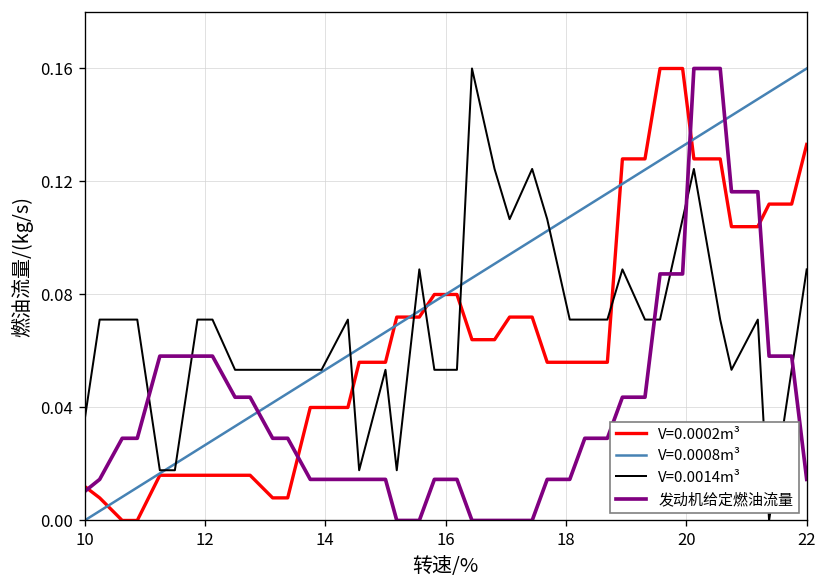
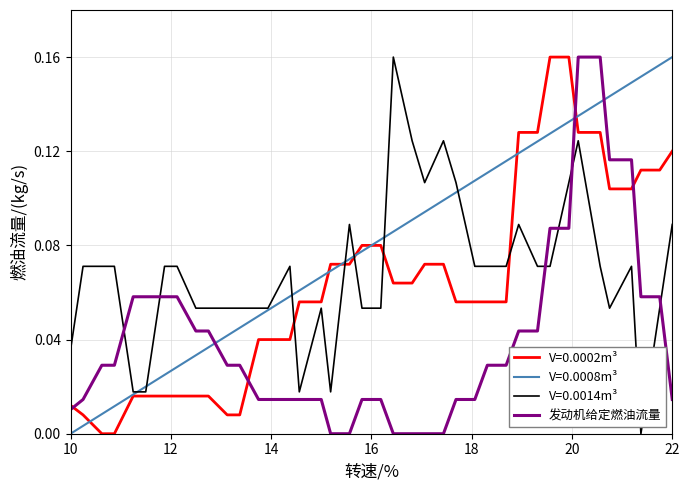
V=0.0002m³, 22: 0.133 -> 0.120
